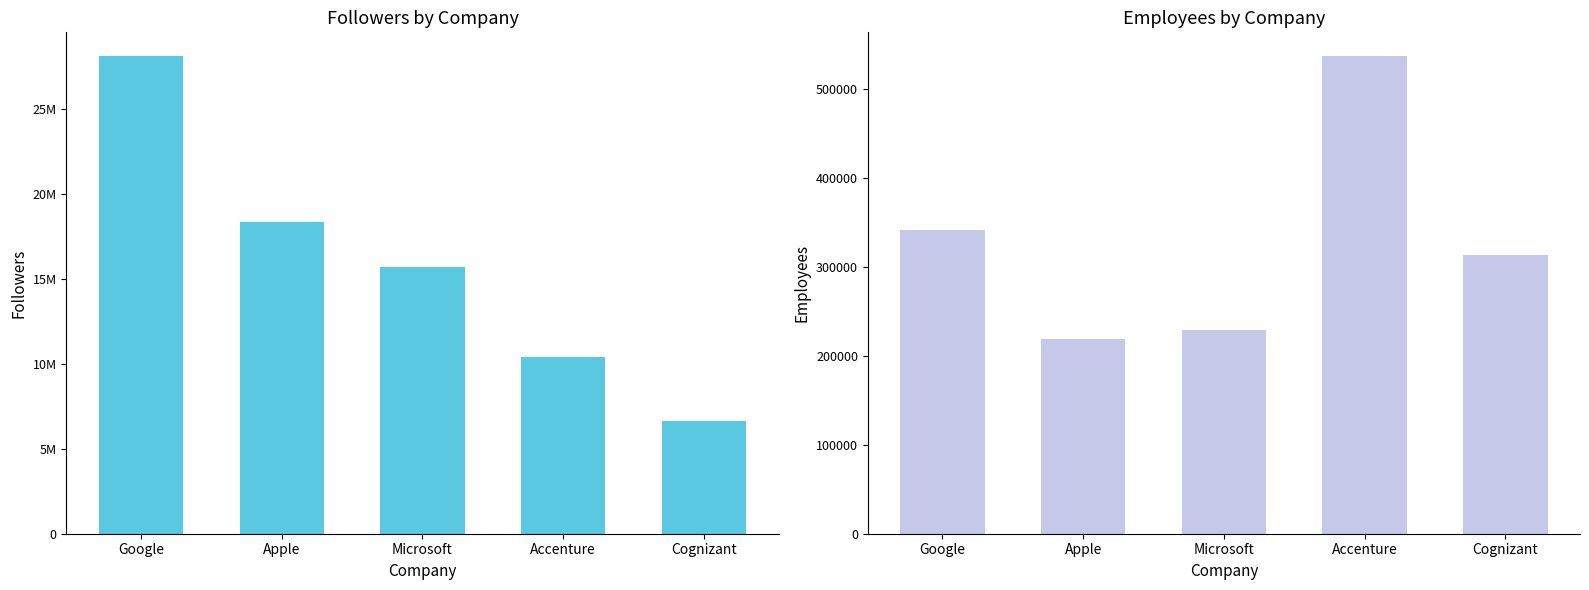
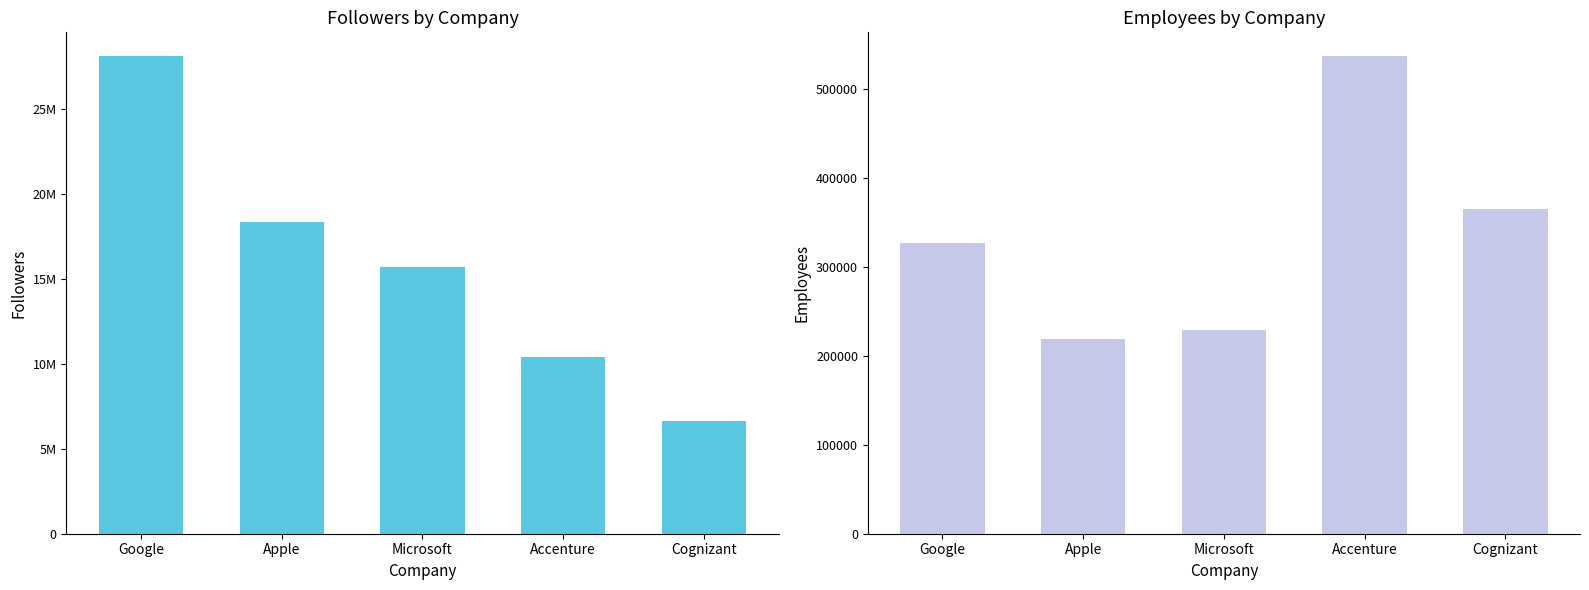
Employees by Company, Google: 340000 -> 330000
Employees by Company, Cognizant: 310000 -> 360000
